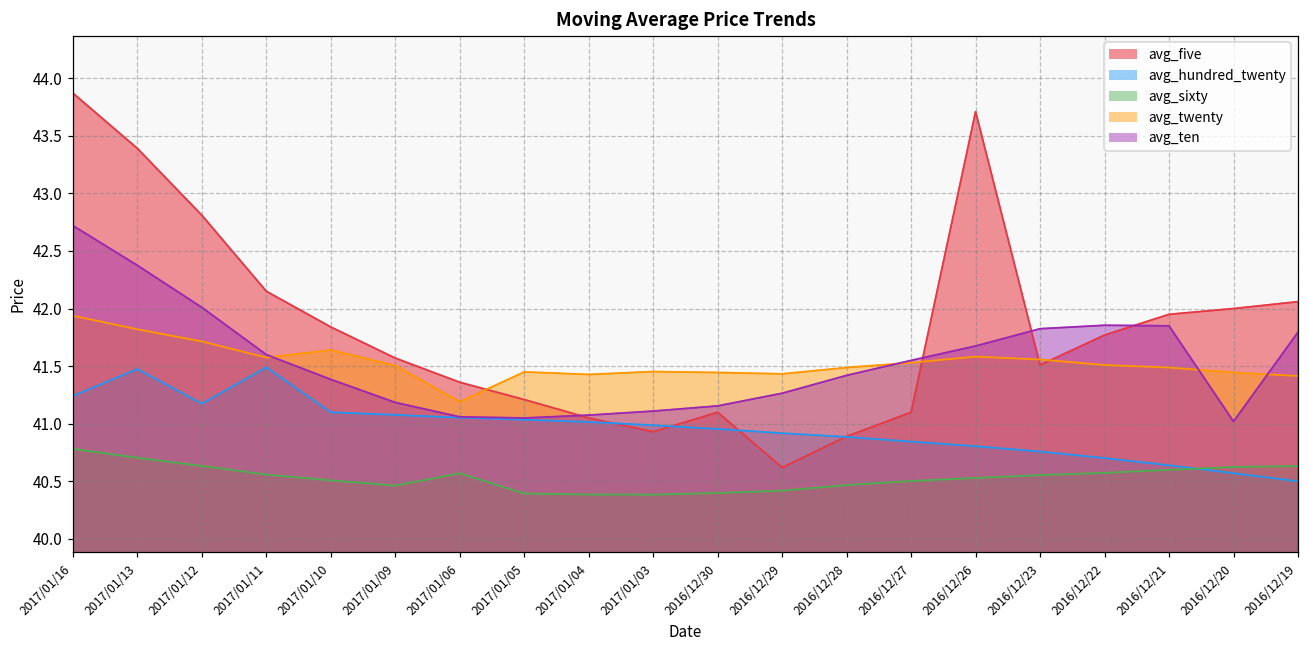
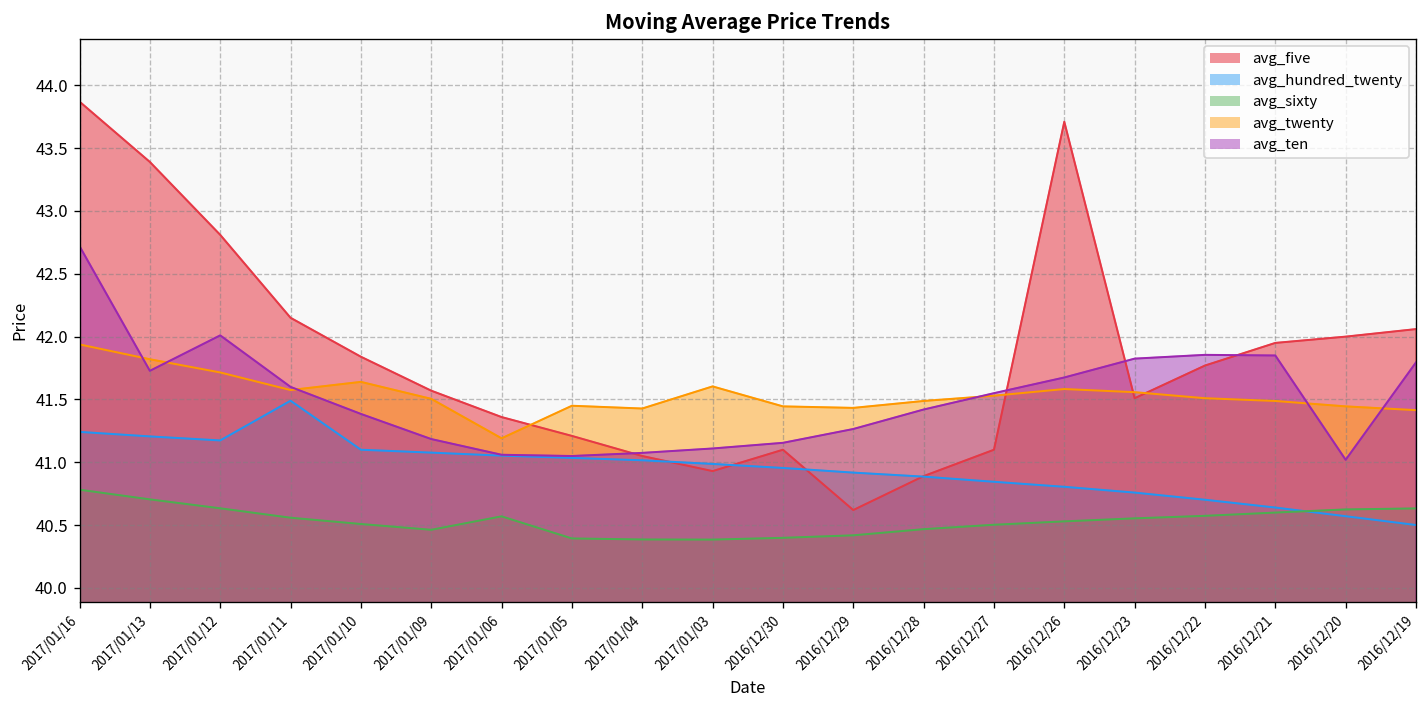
avg_hundred_twenty, 2017/01/13: 41.48 -> 41.21
avg_ten, 2017/01/13: 42.38 -> 41.73
avg_twenty, 2017/01/03: 41.45 -> 41.60
